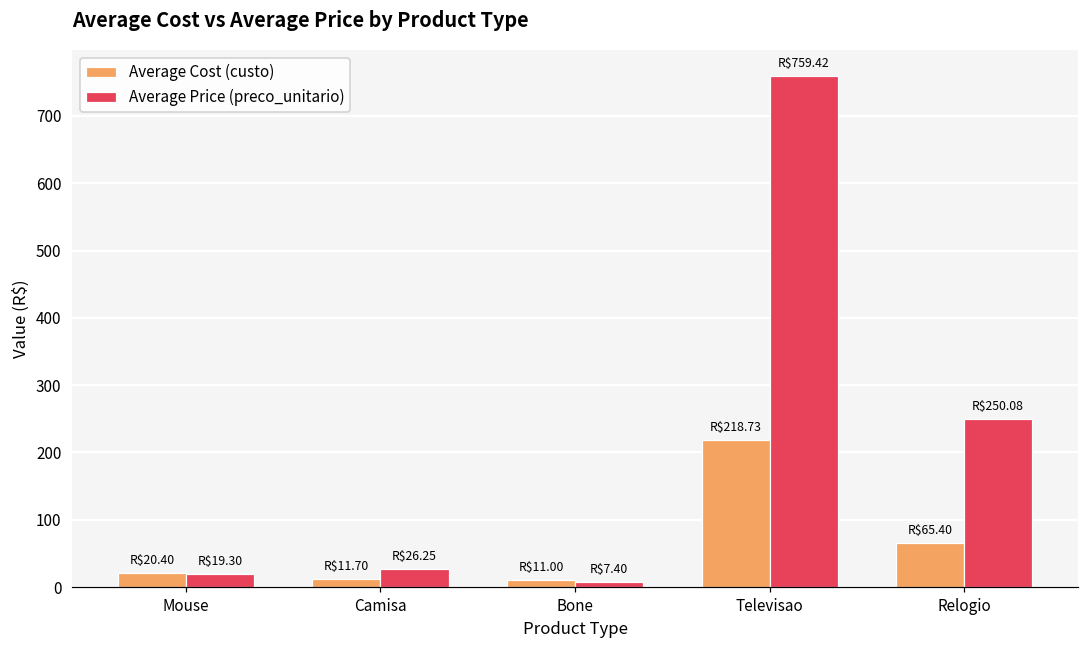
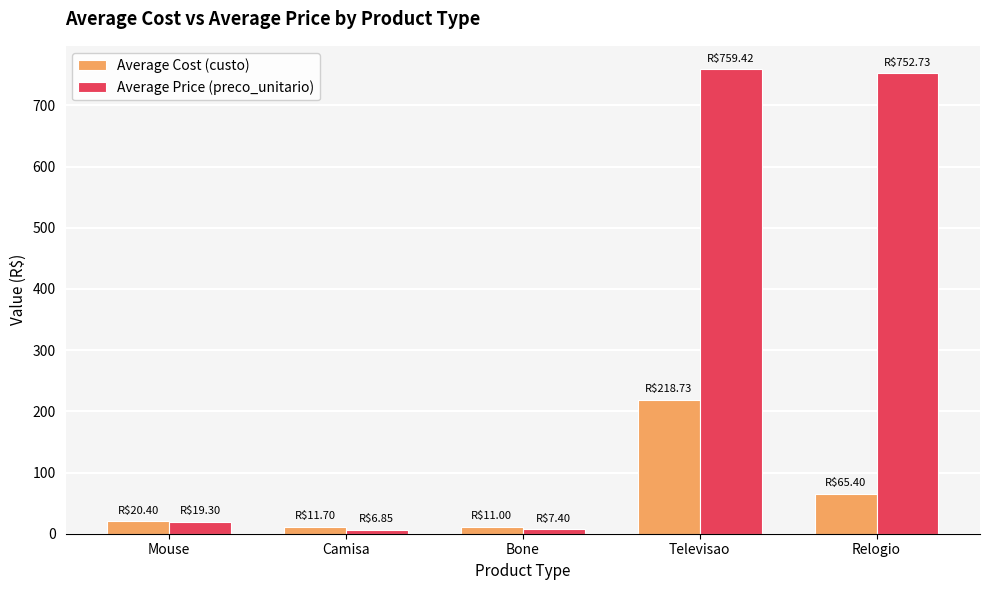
Average Price (preco_unitario), Camisa: $26.25 -> $6.85
Average Price (preco_unitario), Relogio: $250.08 -> $752.73
